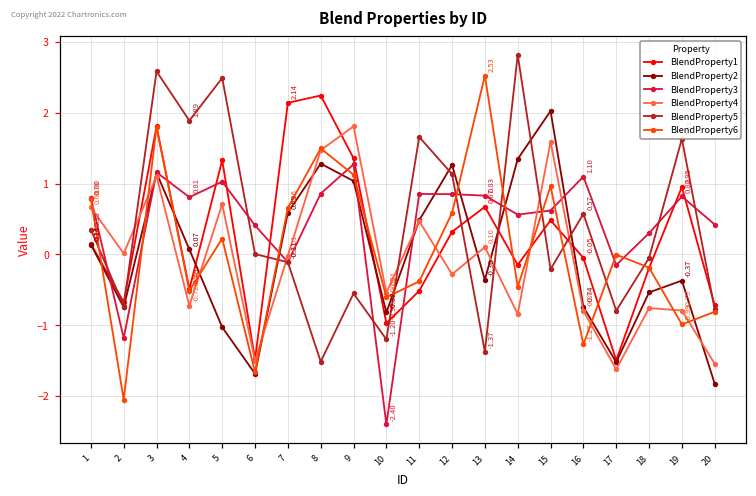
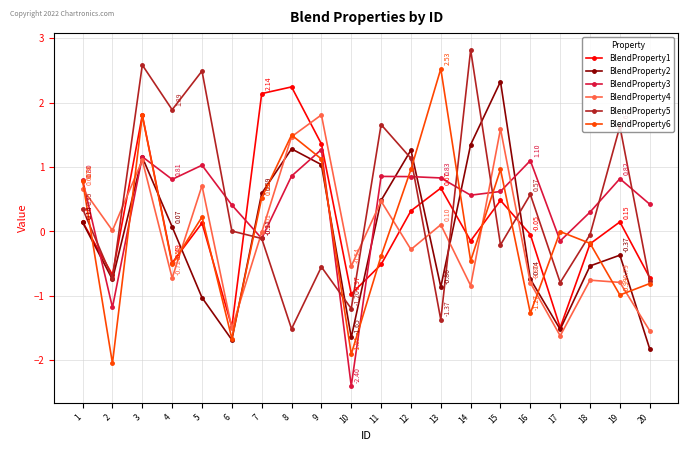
BlendProperty1, 5: 1.3 -> 0.1
BlendProperty6, 7: 0.66 -> 0.52
BlendProperty2, 10: -0.82 -> -1.65
BlendProperty6, 10: -0.60 -> -1.91
BlendProperty6, 12: 0.6 -> 1.0
BlendProperty2, 13: -0.36 -> -0.86
BlendProperty2, 15: 2.0 -> 2.3
BlendProperty1, 19: 0.95 -> 0.15
